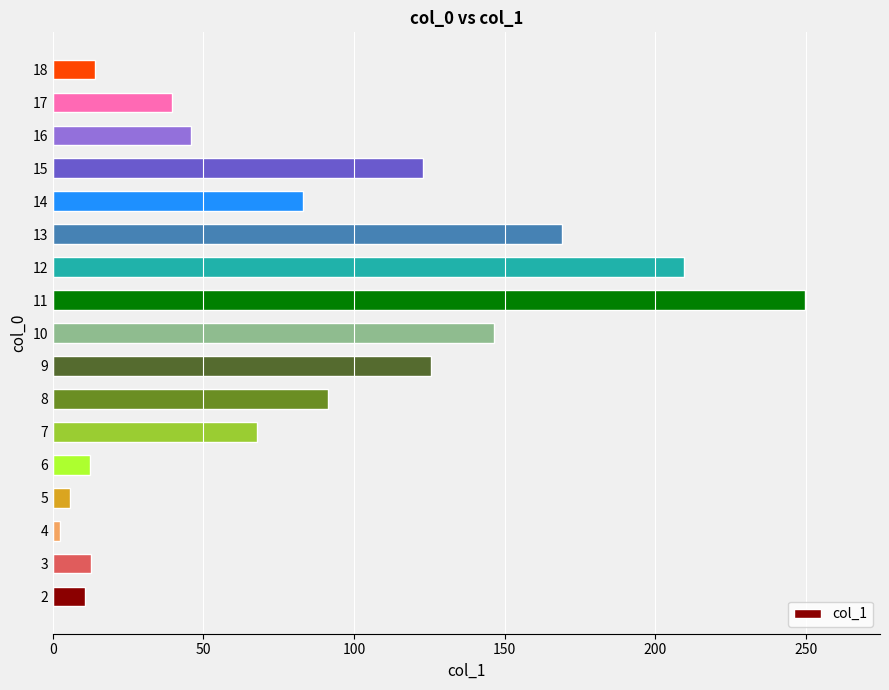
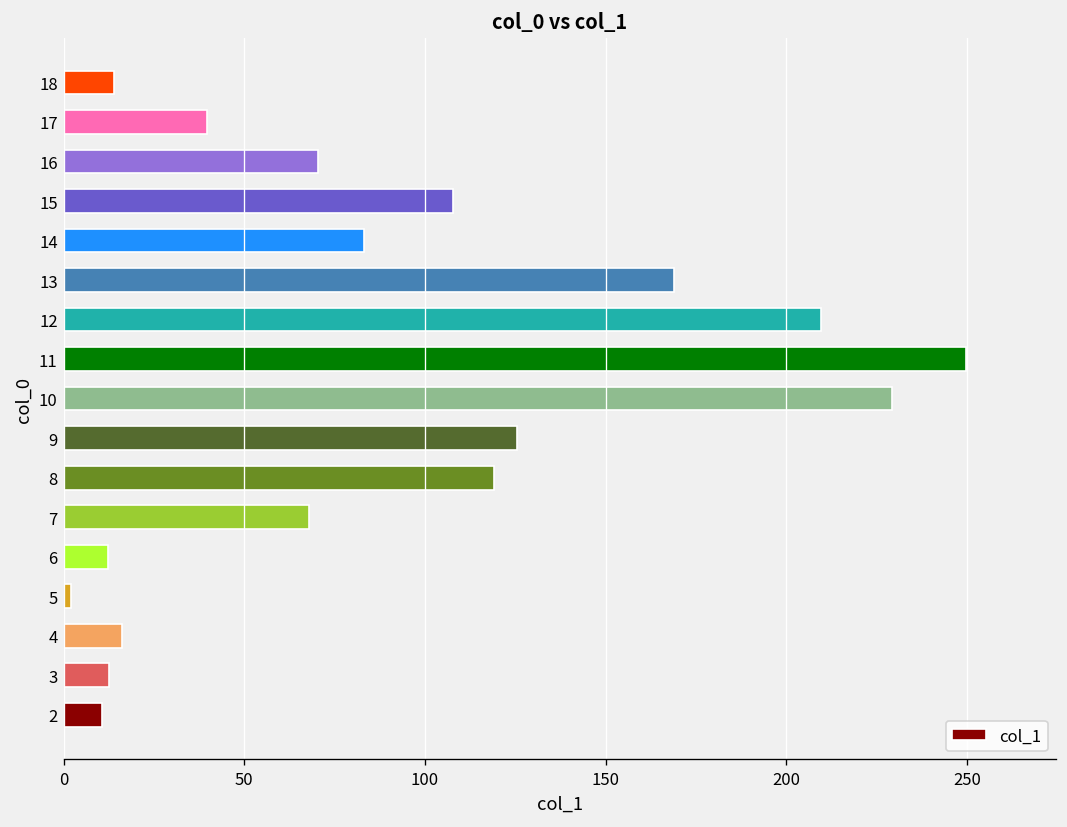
16: 46 -> 70
15: 123 -> 108
10: 147 -> 229
8: 91 -> 119
5: 6 -> 2
4: 2 -> 16
